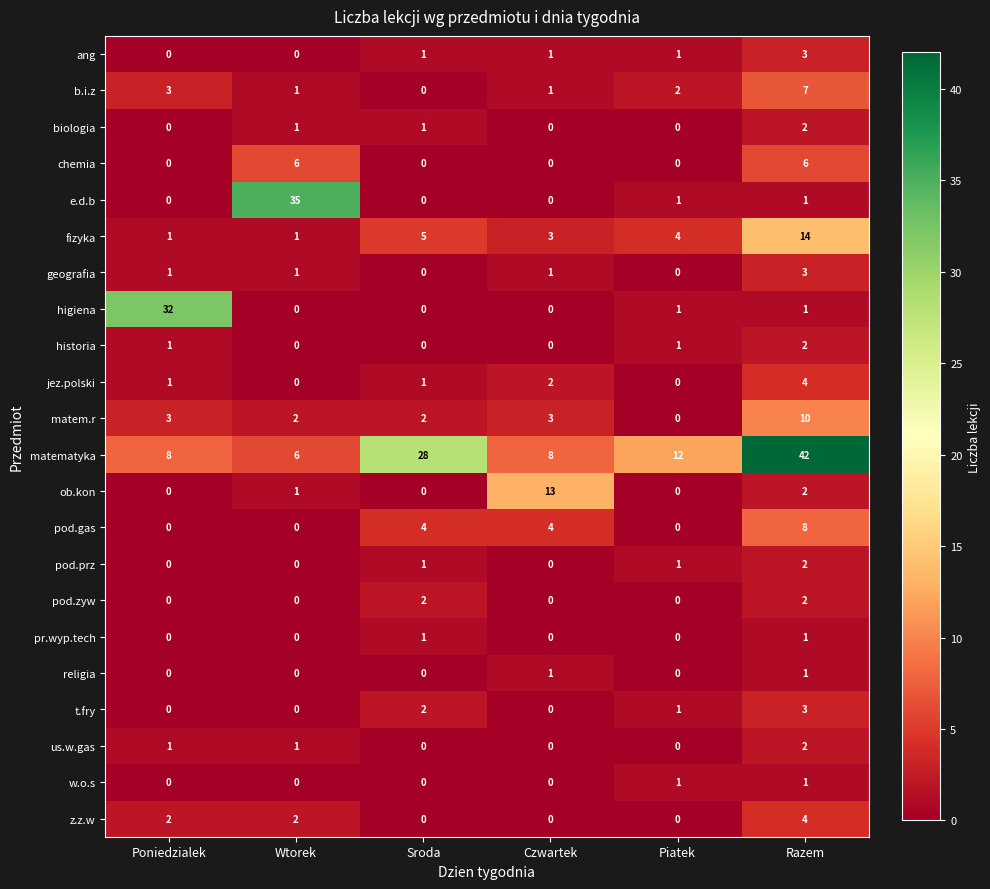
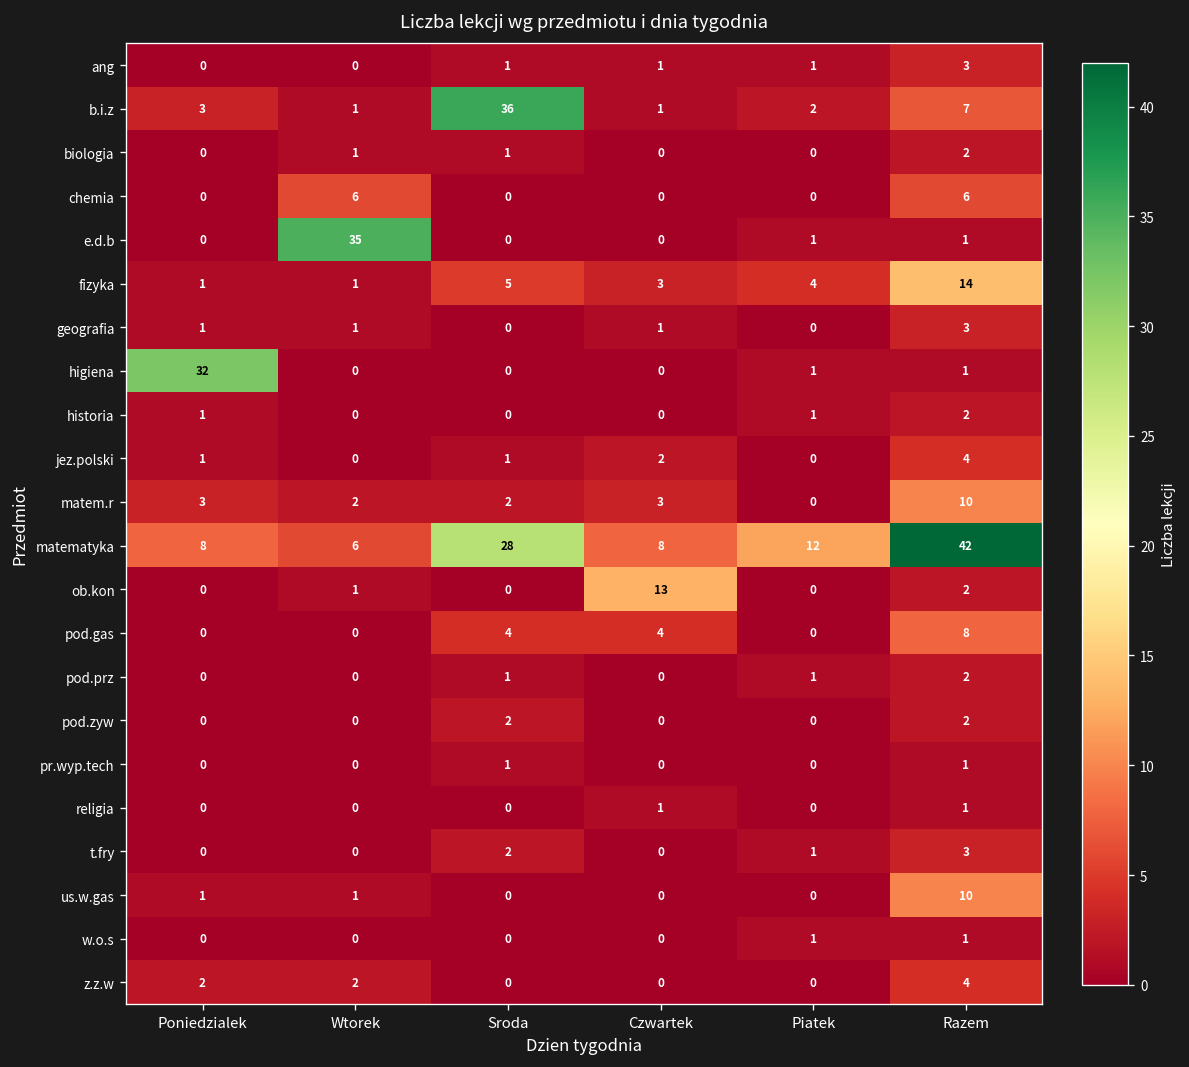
b.i.z, Sroda: 0 -> 36
us.w.gas, Razem: 2 -> 10
